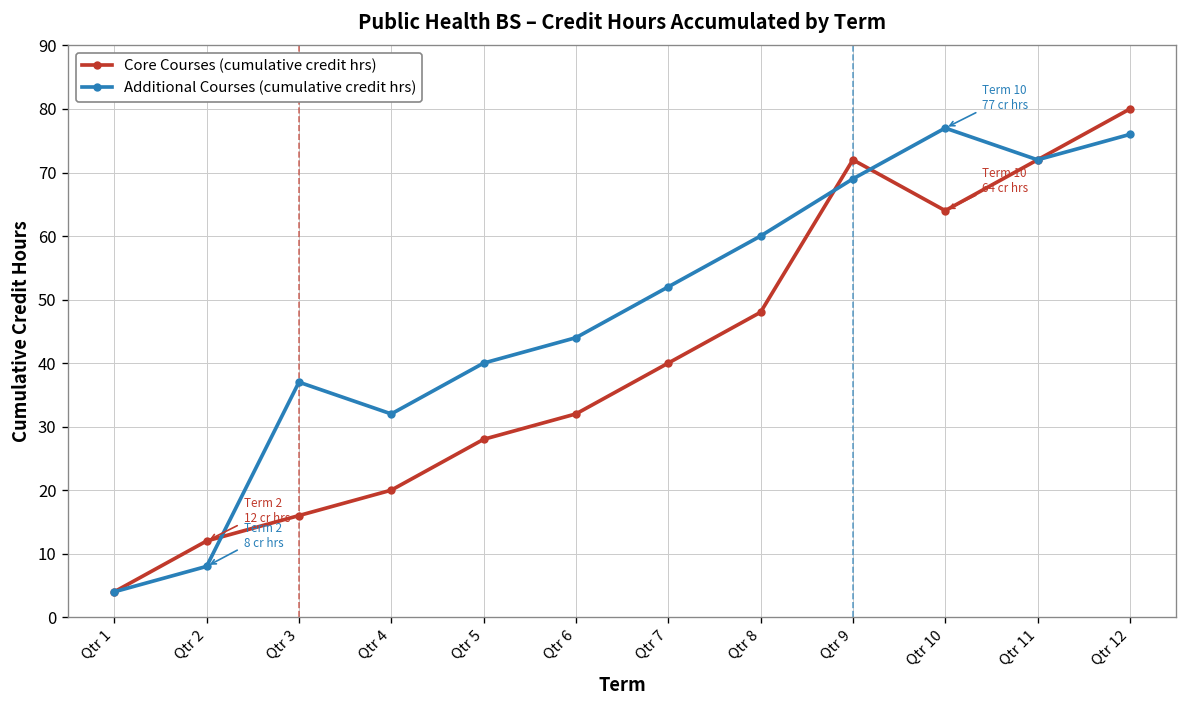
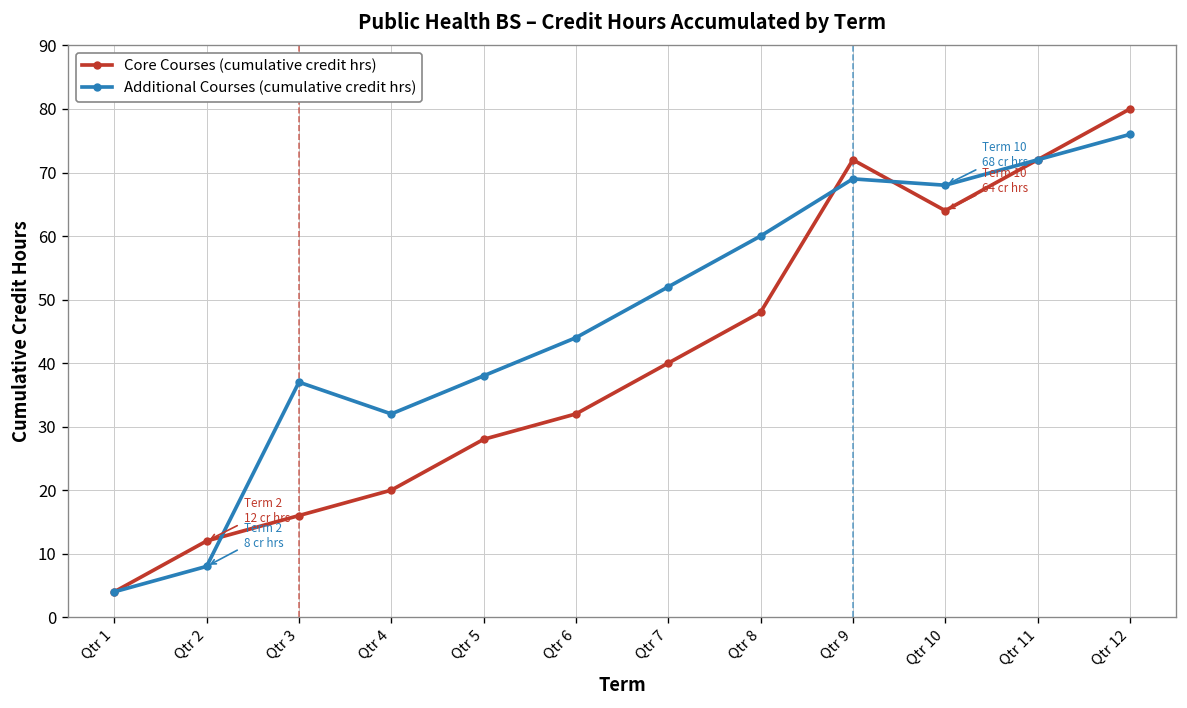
Additional Courses (cumulative credit hrs), Qtr 5: 40 -> 38
Additional Courses (cumulative credit hrs), Qtr 10: 77 -> 68
